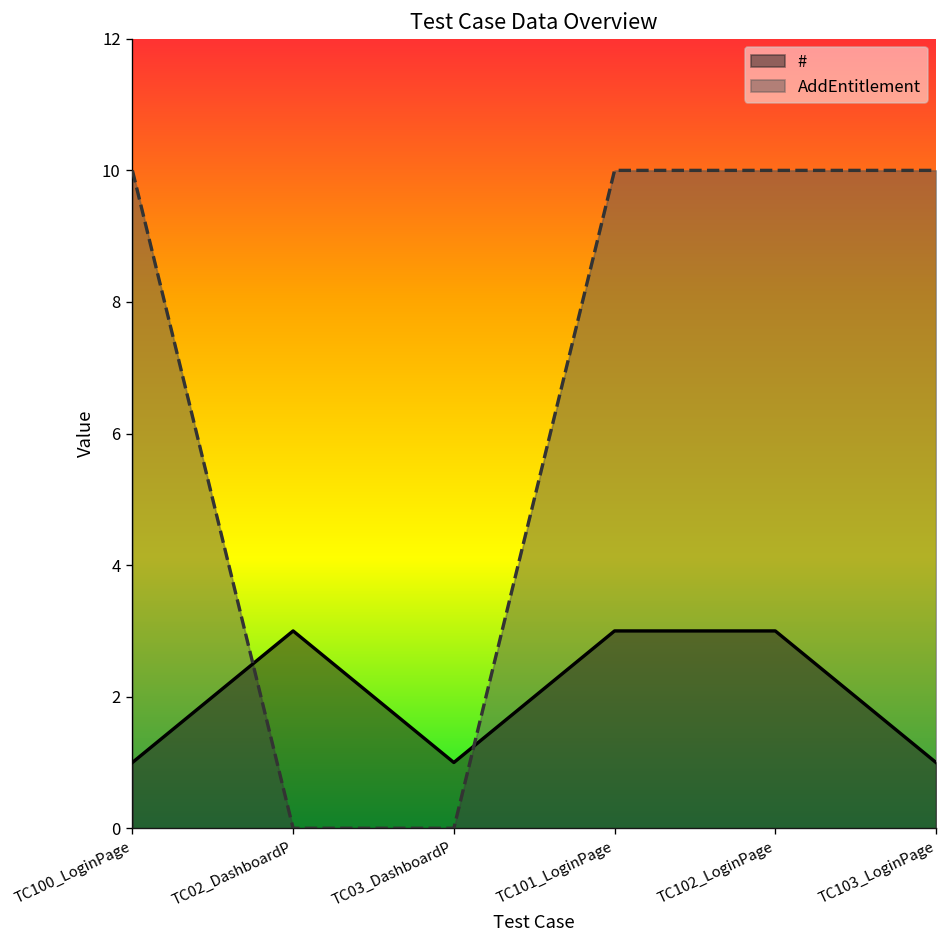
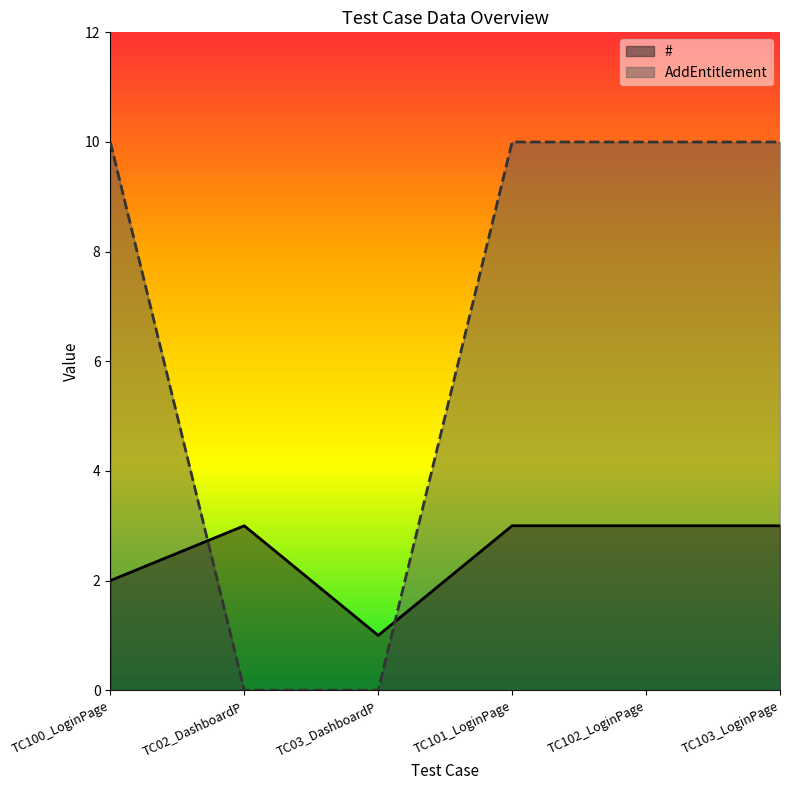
#, TC100_LoginPage: 1 -> 2
#, TC103_LoginPage: 1 -> 3
